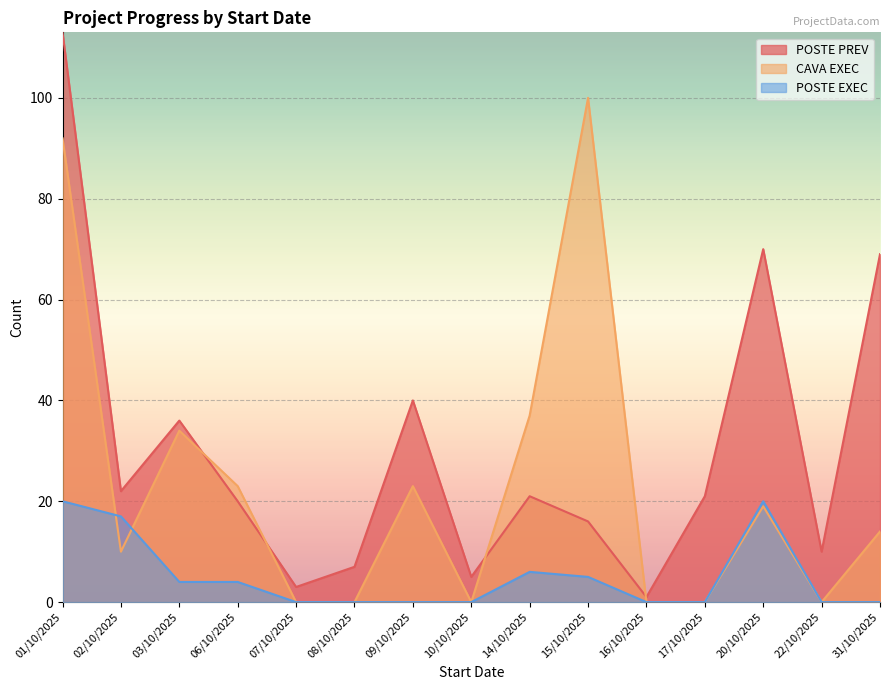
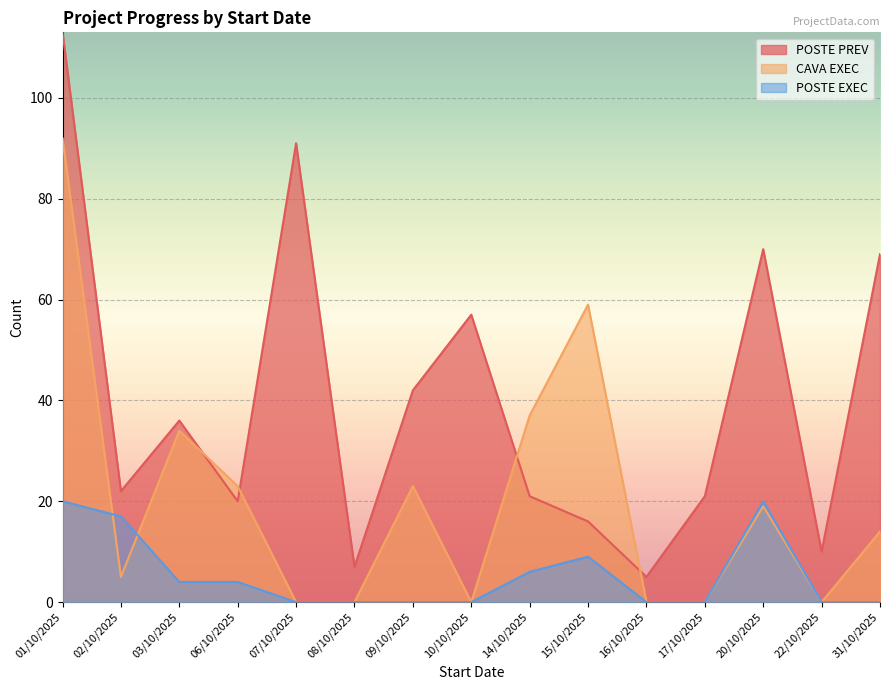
CAVA EXEC, 02/10/2025: 10 -> 5
POSTE PREV, 07/10/2025: 3 -> 91
POSTE PREV, 09/10/2025: 40 -> 42
POSTE PREV, 10/10/2025: 5 -> 57
CAVA EXEC, 15/10/2025: 100 -> 59
POSTE EXEC, 15/10/2025: 5 -> 9
POSTE PREV, 16/10/2025: 1 -> 5
